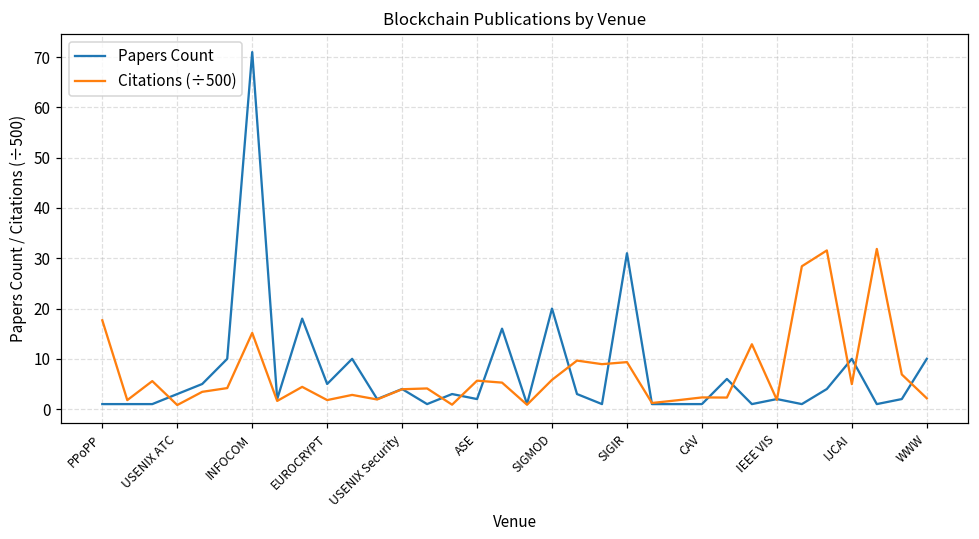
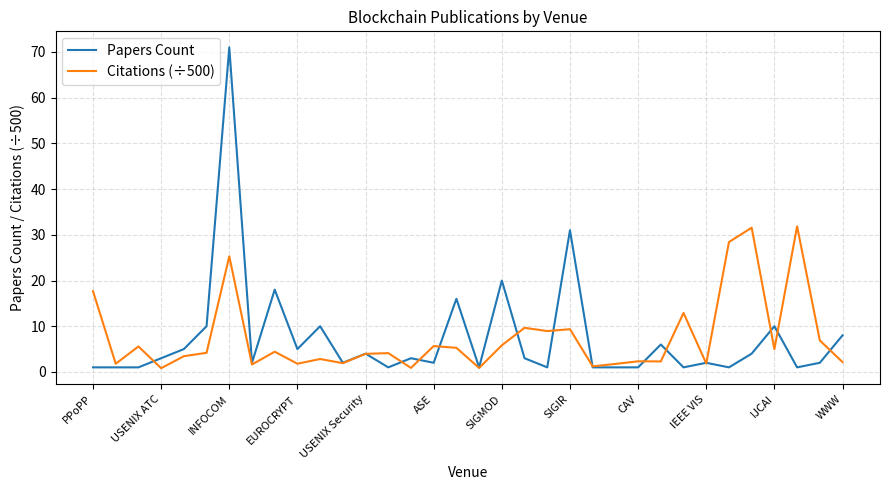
Citations (÷500), INFOCOM: 15 -> 25
Papers Count, WWW: 10 -> 8
